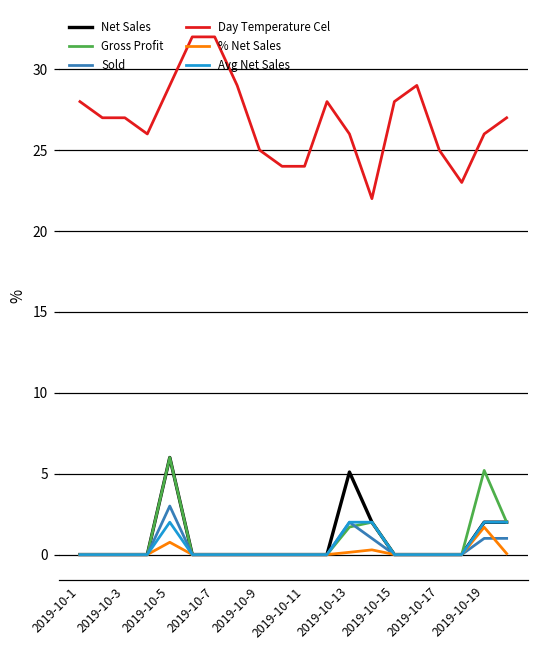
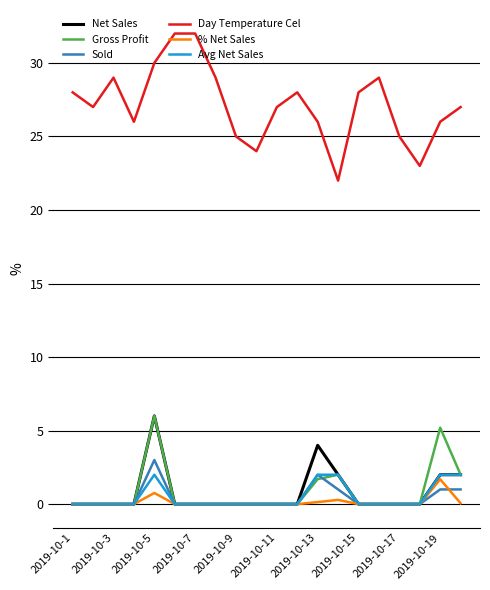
Day Temperature Cel, 2019-10-3: 27 -> 29
Day Temperature Cel, 2019-10-5: 29 -> 30
Day Temperature Cel, 2019-10-11: 24 -> 27
Net Sales, 2019-10-13: 5.1 -> 4.0
